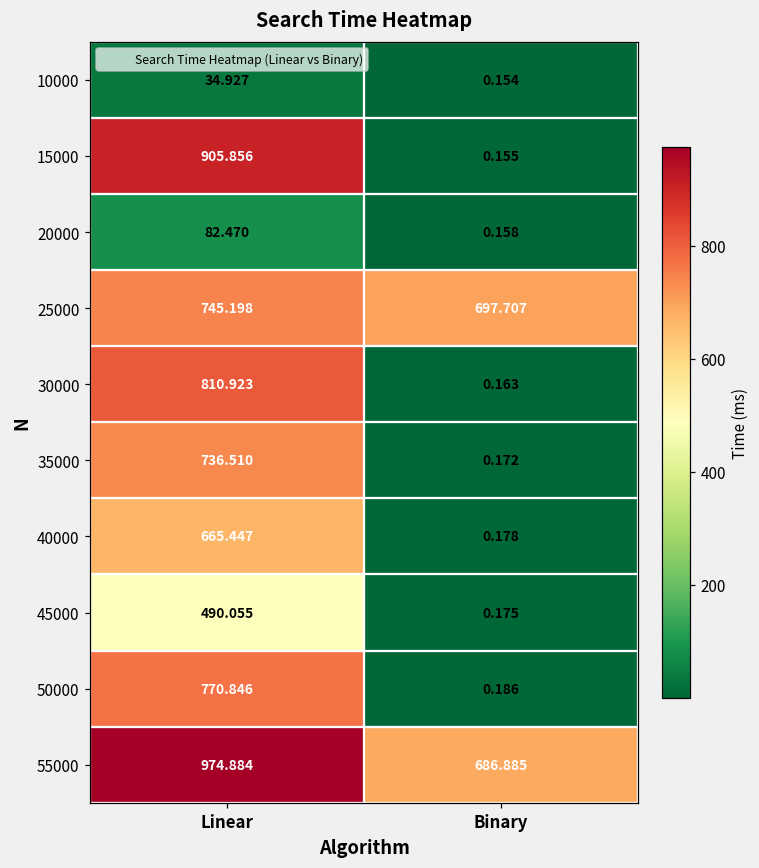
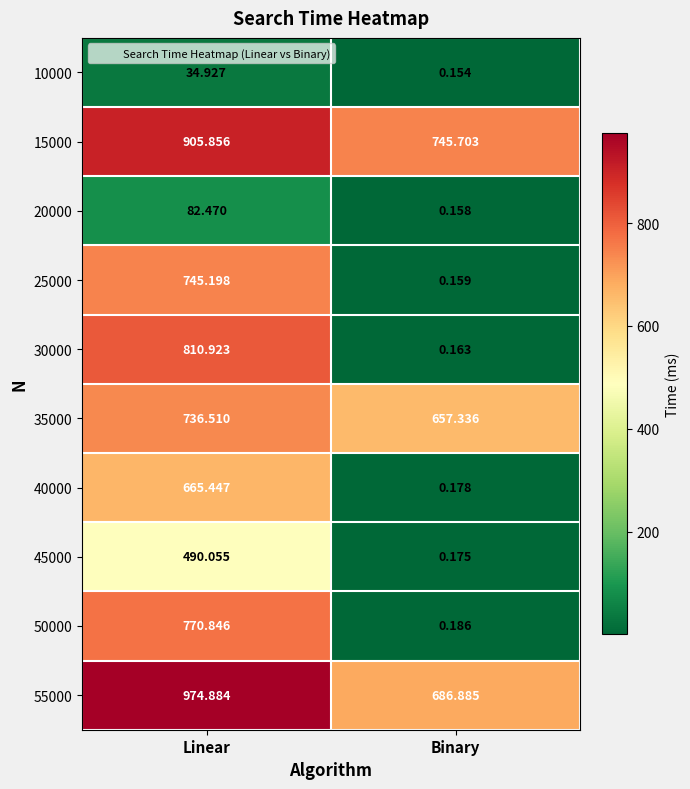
15000, Binary: 0.155 -> 745.703
25000, Binary: 697.707 -> 0.159
35000, Binary: 0.172 -> 657.336
